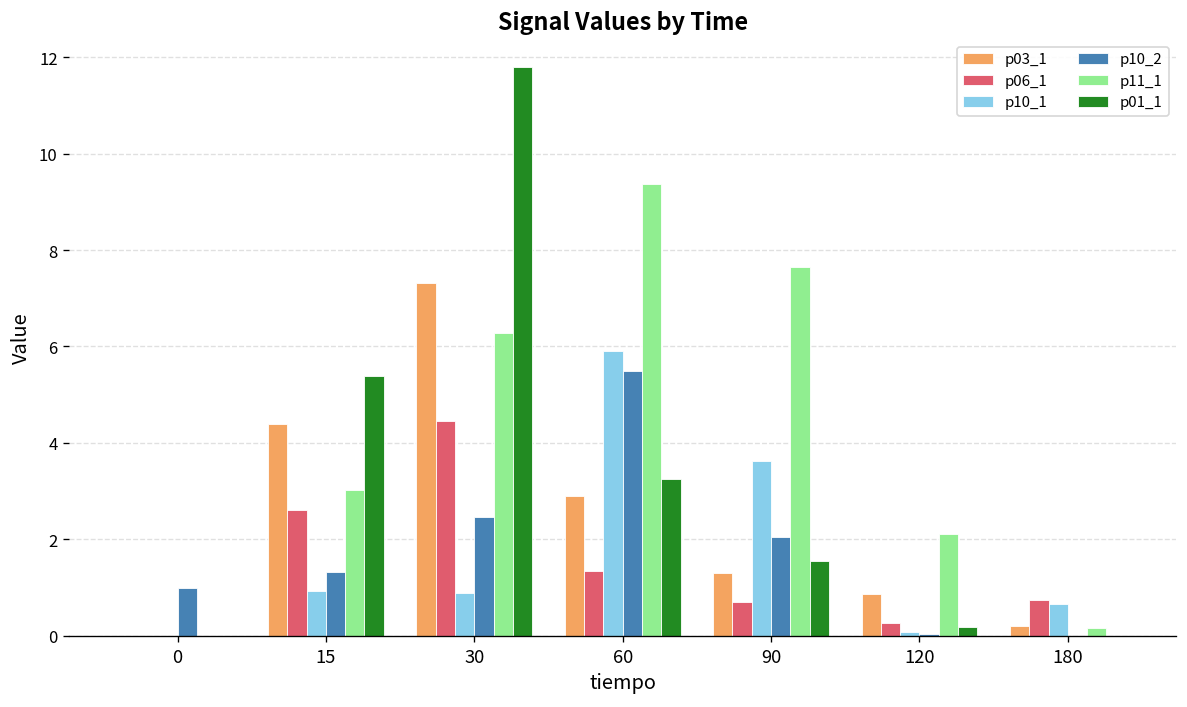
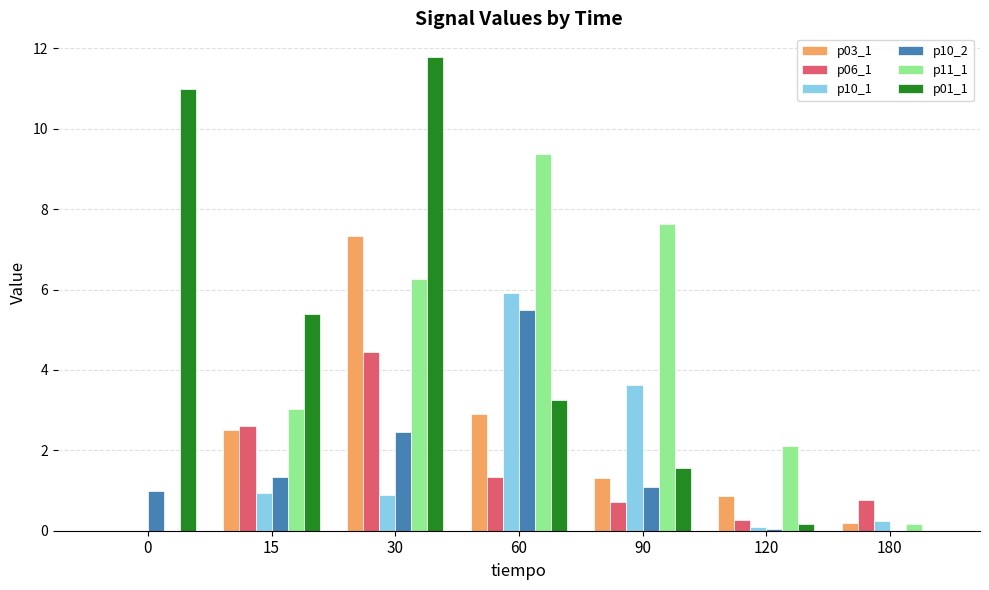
p01_1, 0: 0 -> 11
p03_1, 15: 4.4 -> 2.5
p10_2, 90: 2.1 -> 1.1
p10_1, 180: 0.7 -> 0.2
